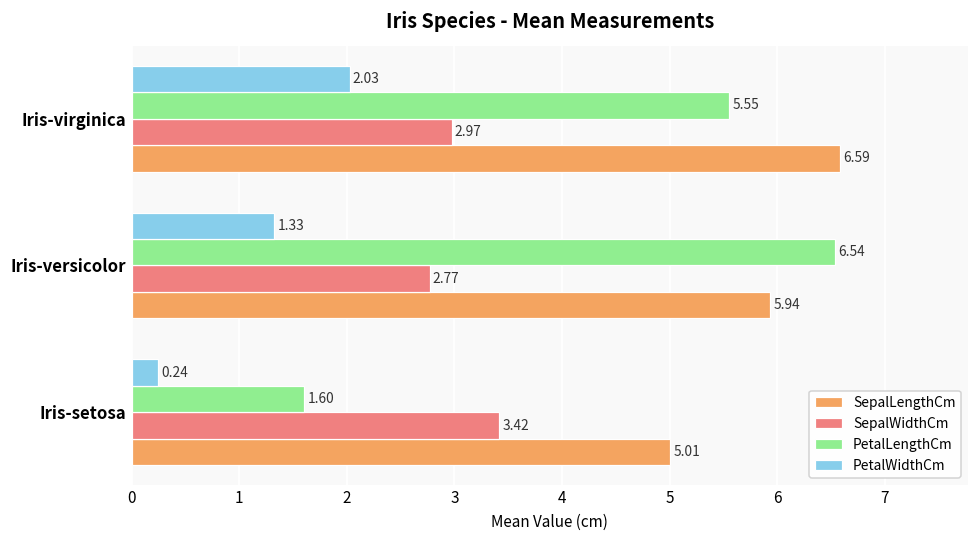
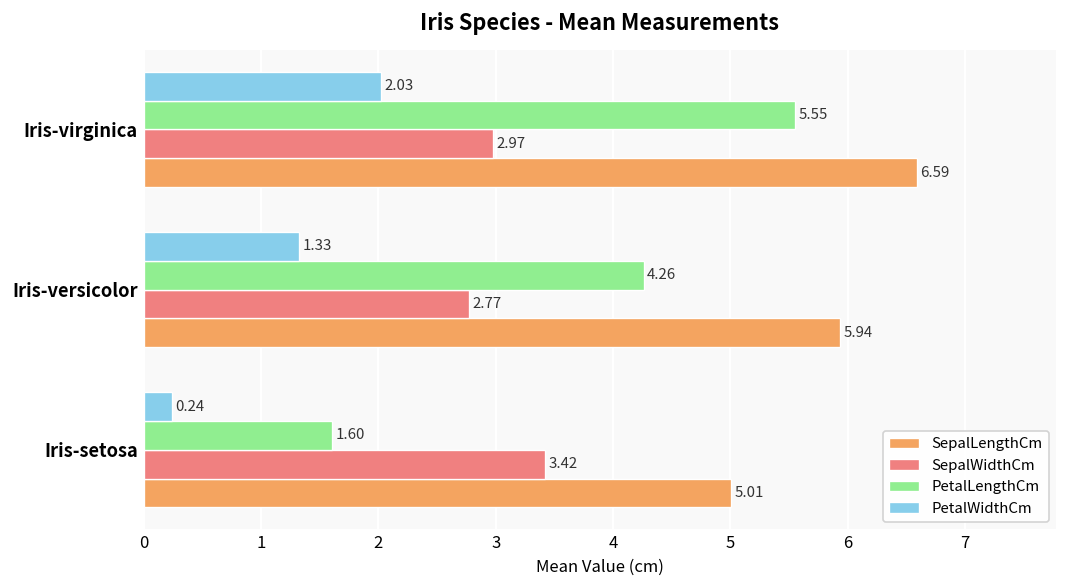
PetalLengthCm, Iris-versicolor: 6.54 -> 4.26
